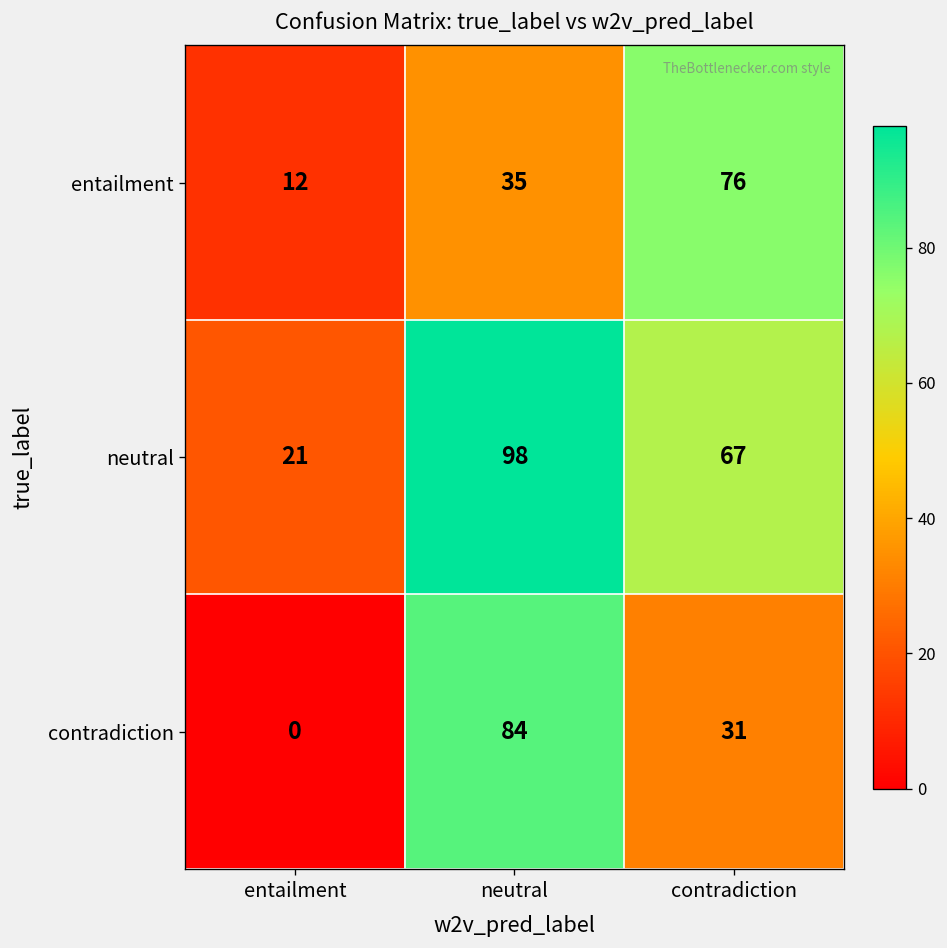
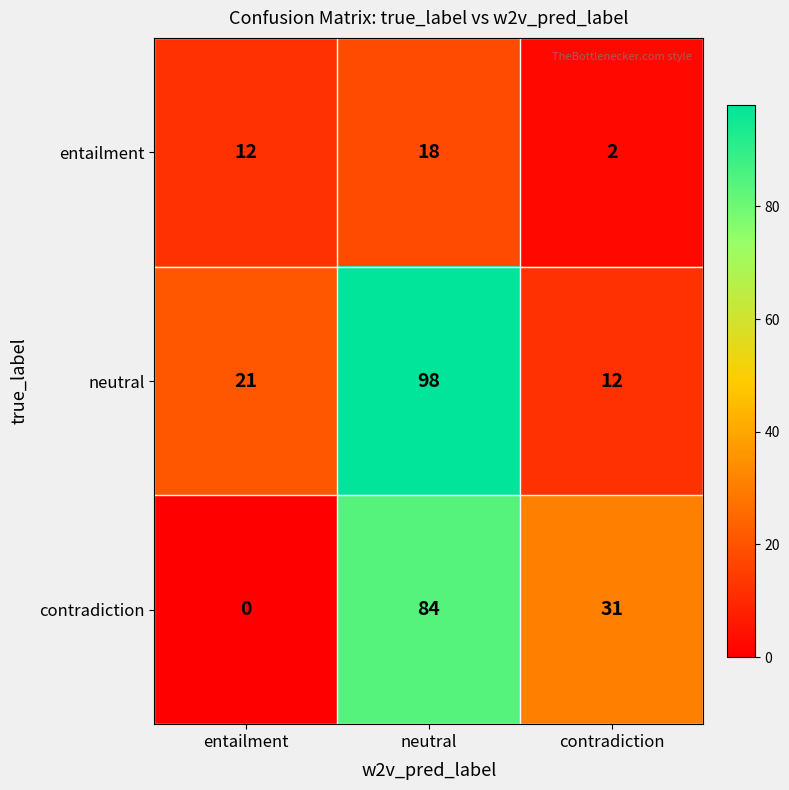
entailment, neutral: 35 -> 18
entailment, contradiction: 76 -> 2
neutral, contradiction: 67 -> 12
